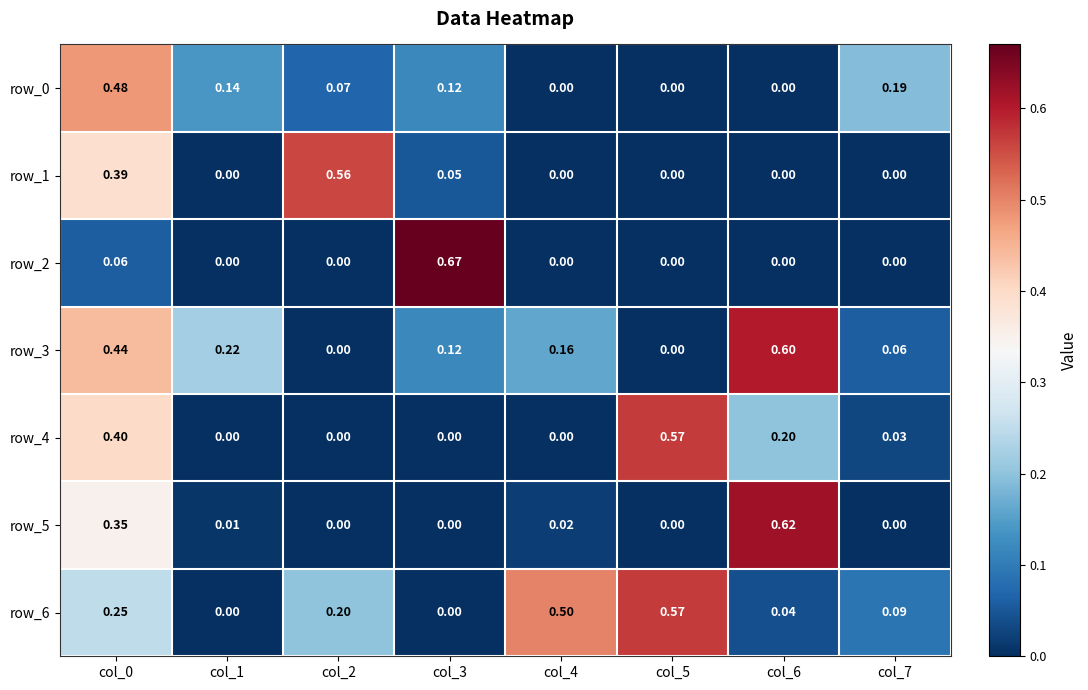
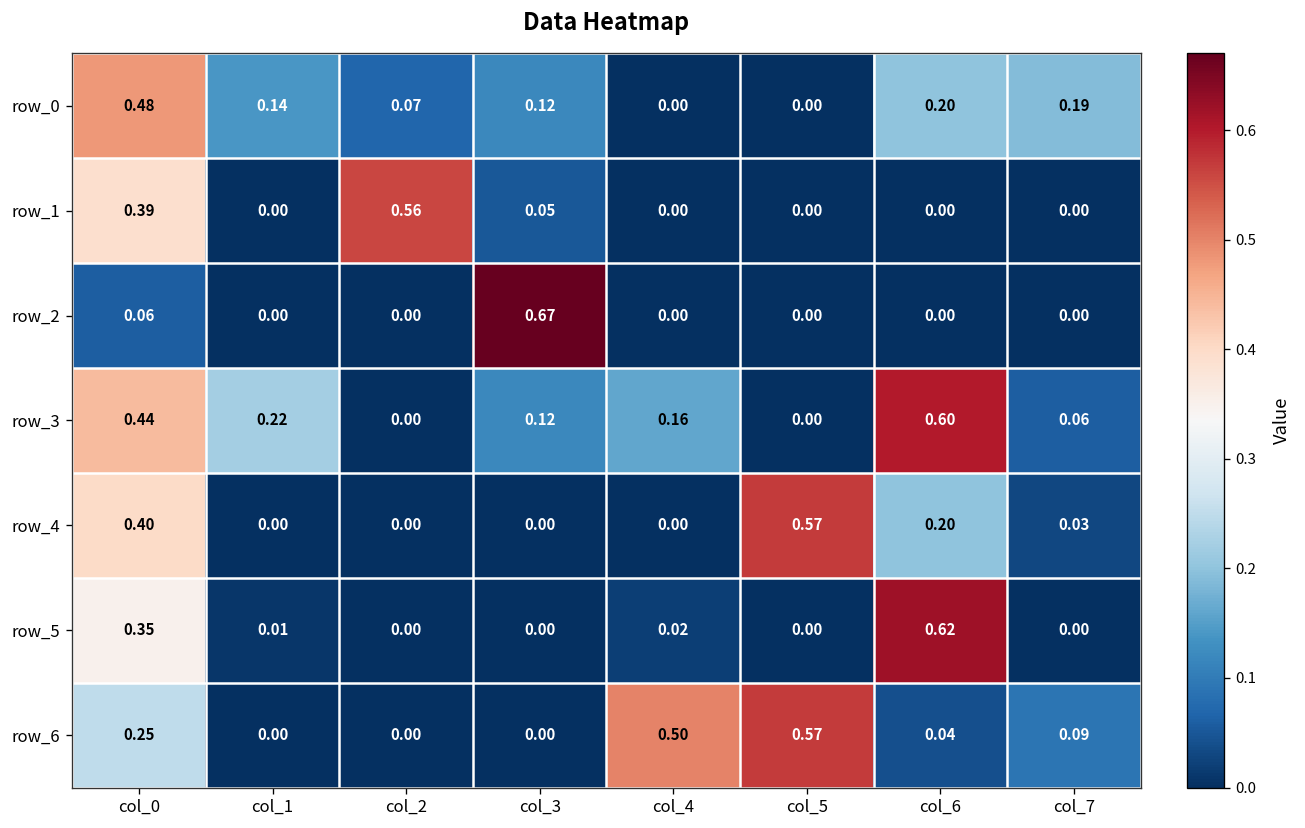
row_0, col_6: 0.00 -> 0.20
row_6, col_2: 0.20 -> 0.00
